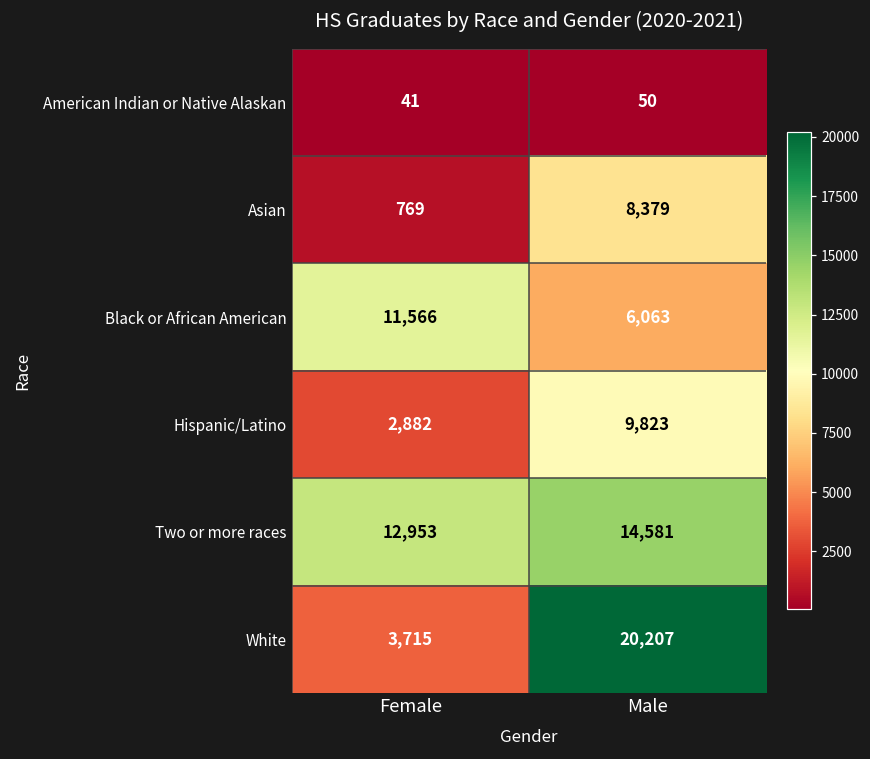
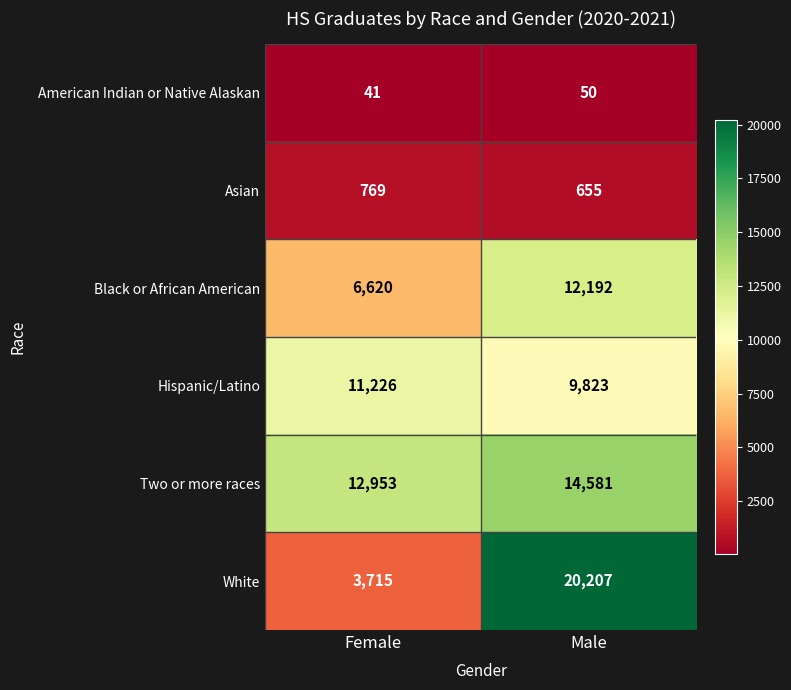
Asian, Male: 8,379 -> 655
Black or African American, Female: 11,566 -> 6,620
Black or African American, Male: 6,063 -> 12,192
Hispanic/Latino, Female: 2,882 -> 11,226
